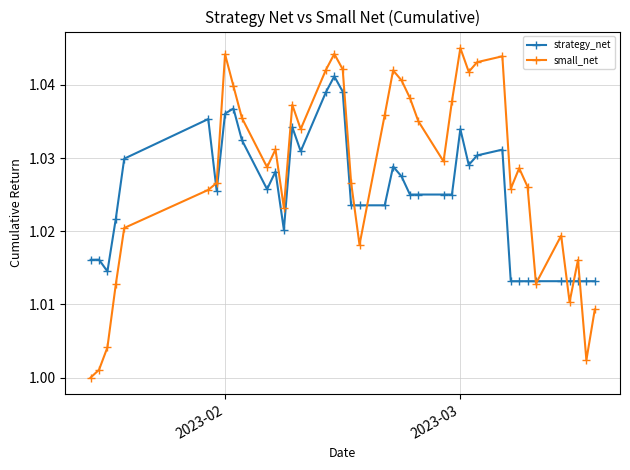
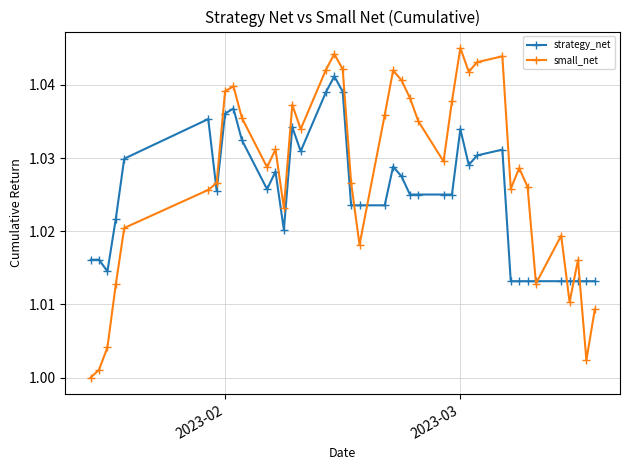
small_net, 2023-02: 1.044 -> 1.039
